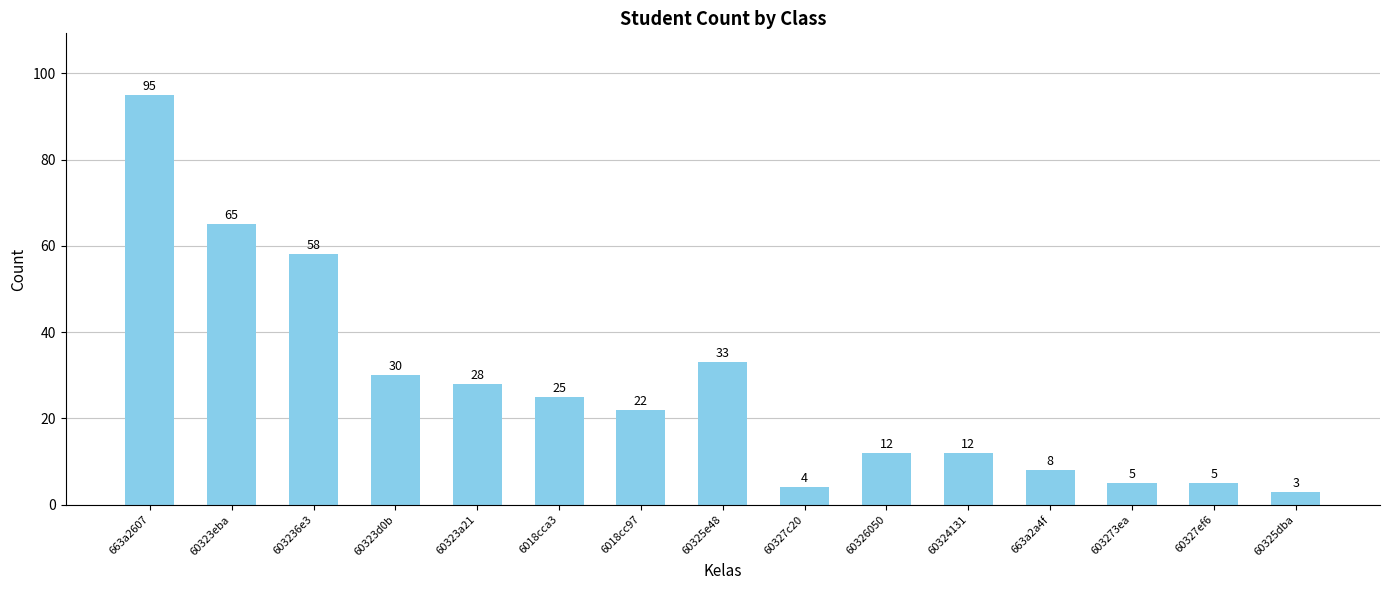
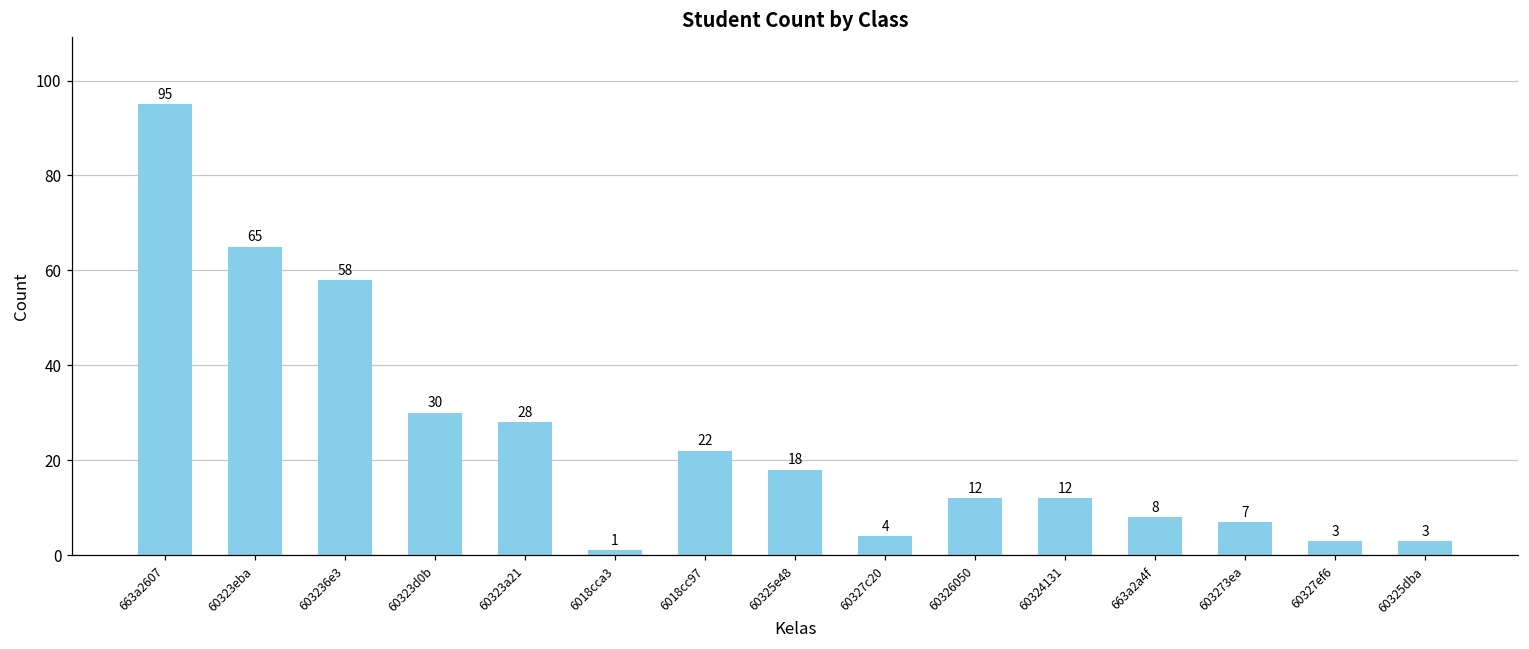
6018cca3: 25 -> 1
60325e48: 33 -> 18
603273ea: 5 -> 7
60327ef6: 5 -> 3
